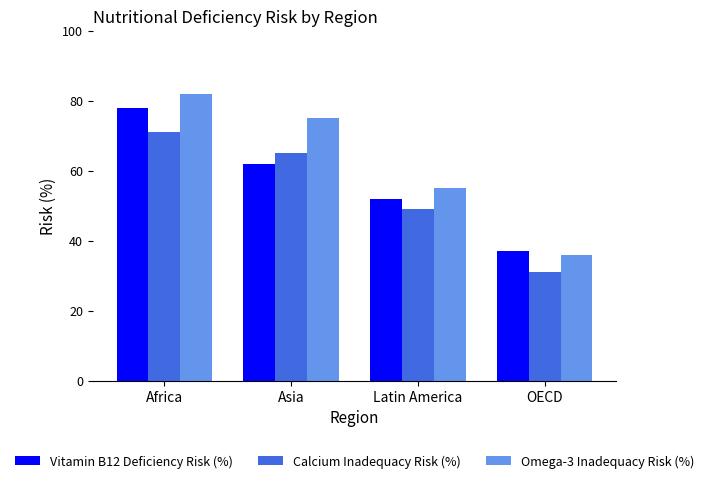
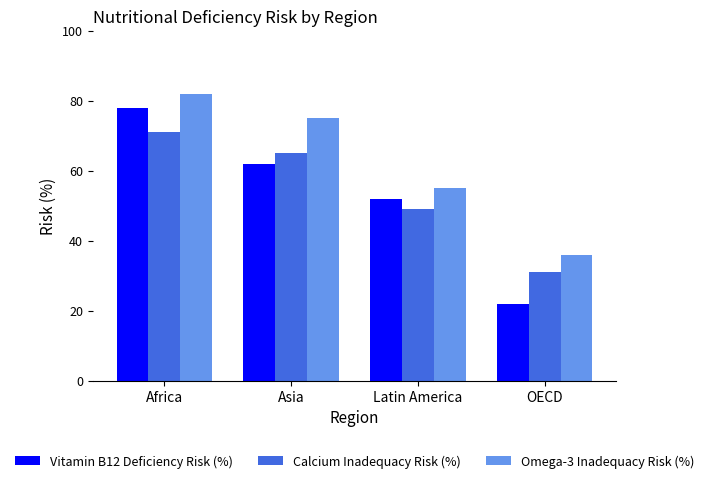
Vitamin B12 Deficiency Risk (%), OECD: 37 -> 22
